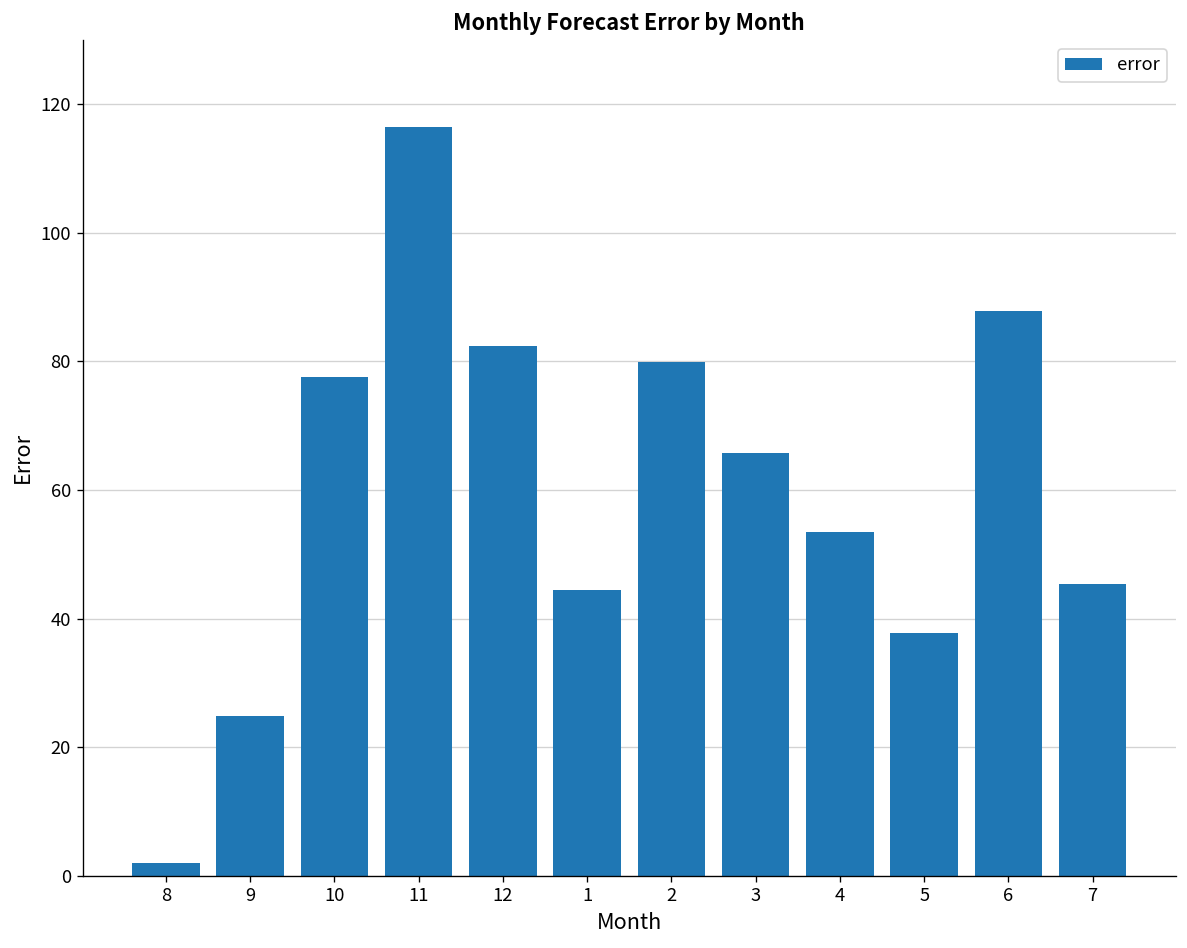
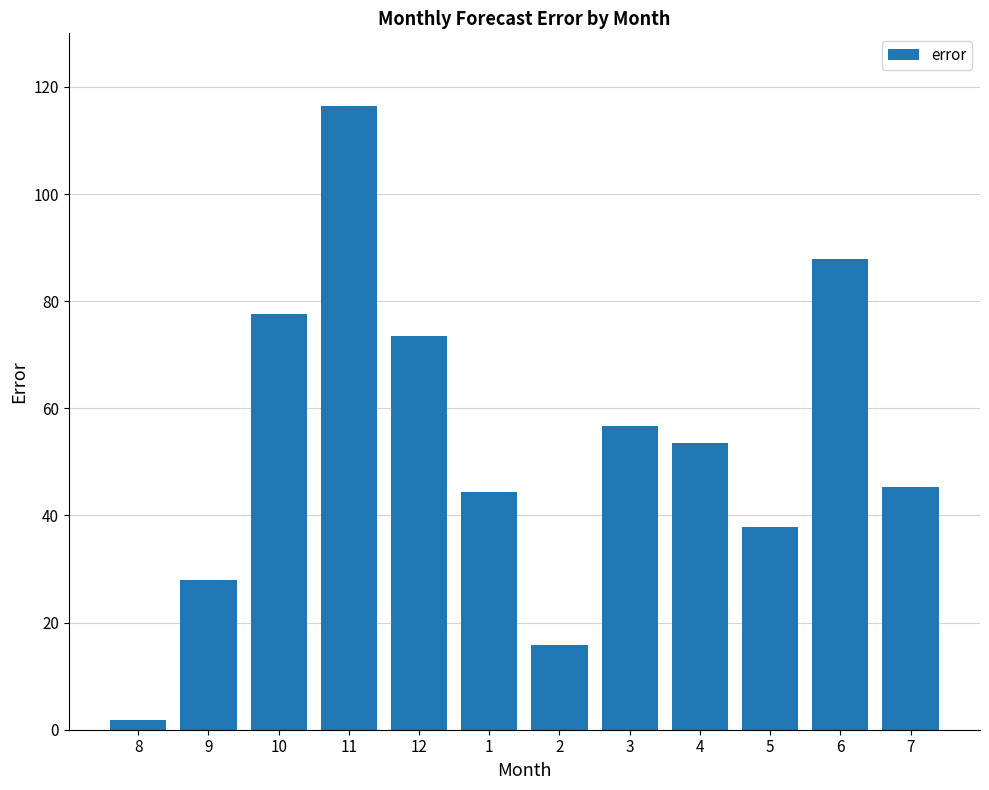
9: 25 -> 28
12: 82 -> 73
2: 80 -> 16
3: 66 -> 57
